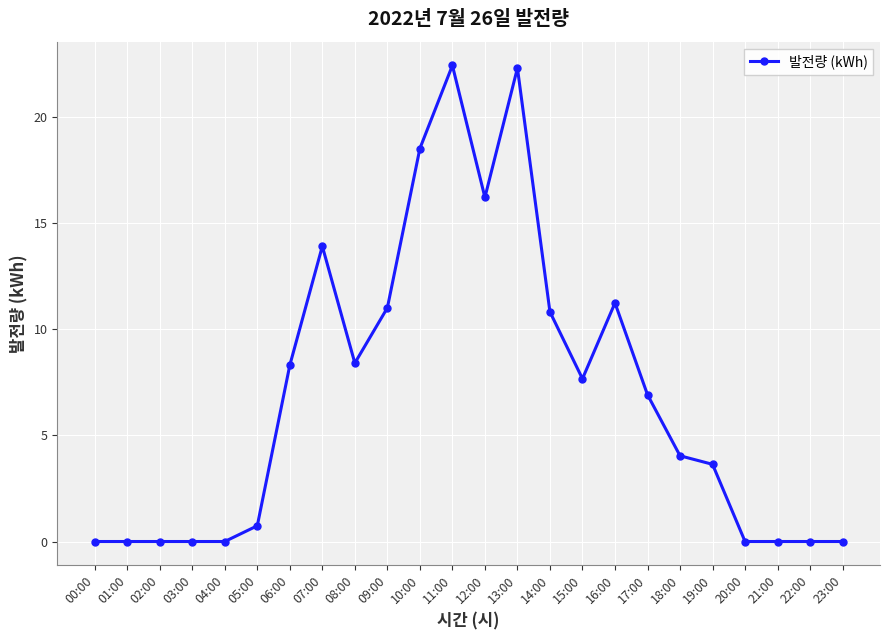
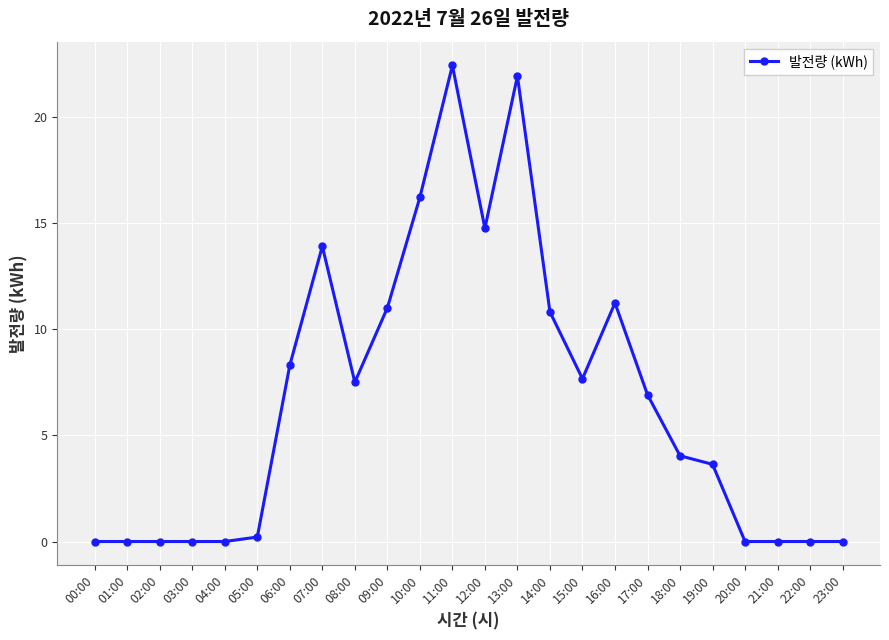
05:00: 0.7 -> 0.2
08:00: 8.4 -> 7.5
10:00: 18.5 -> 16.2
12:00: 16.2 -> 14.7
13:00: 22.3 -> 21.9
